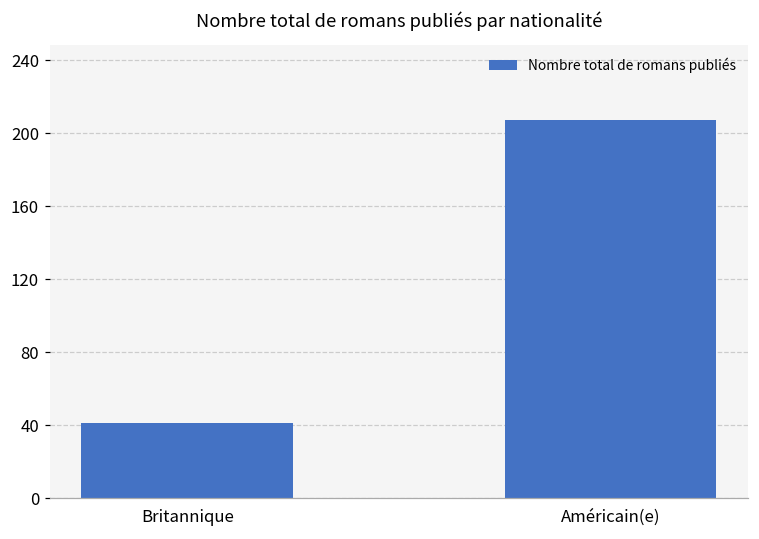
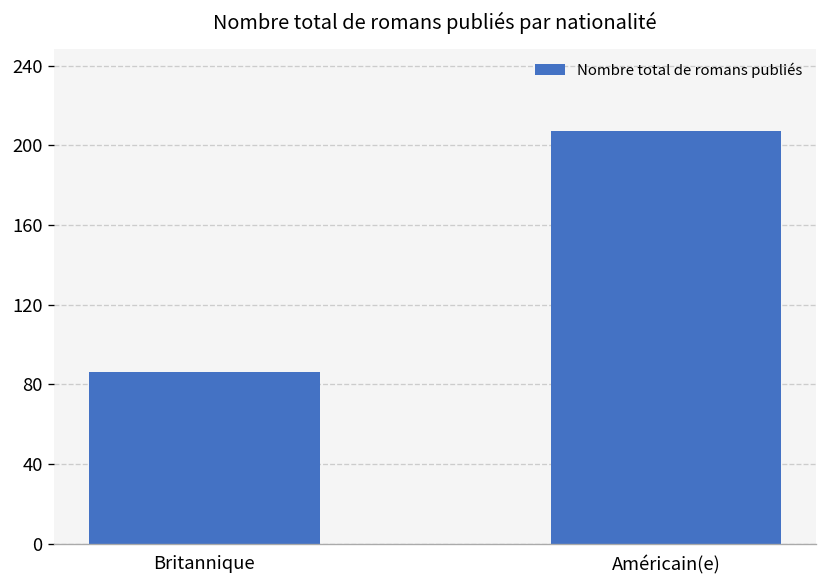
Britannique: 41 -> 86
